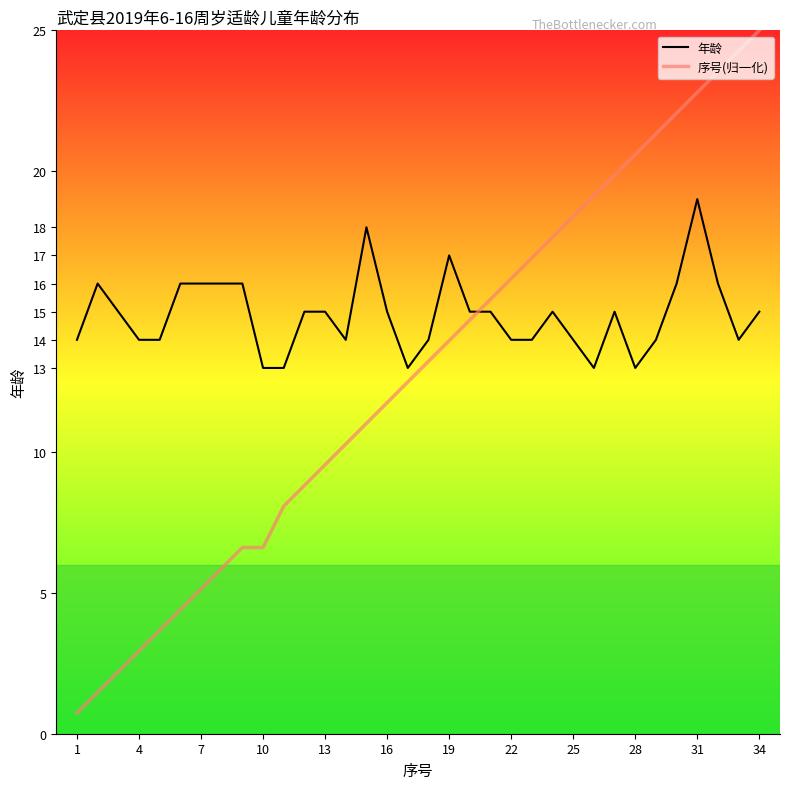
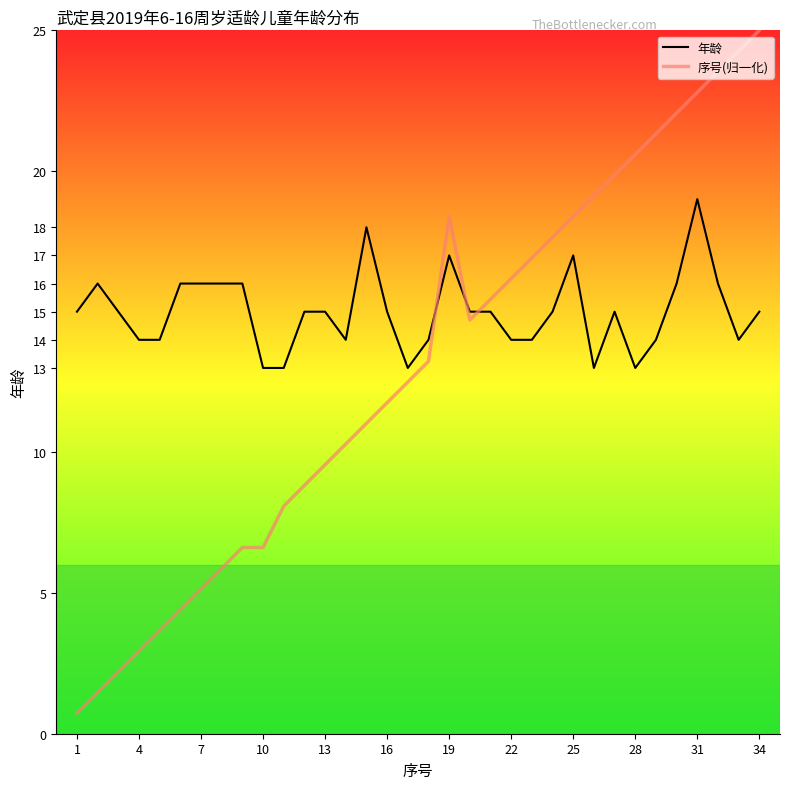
年龄, 1: 14 -> 15
序号(归一化), 19: 14.0 -> 18.4
年龄, 25: 14 -> 17
